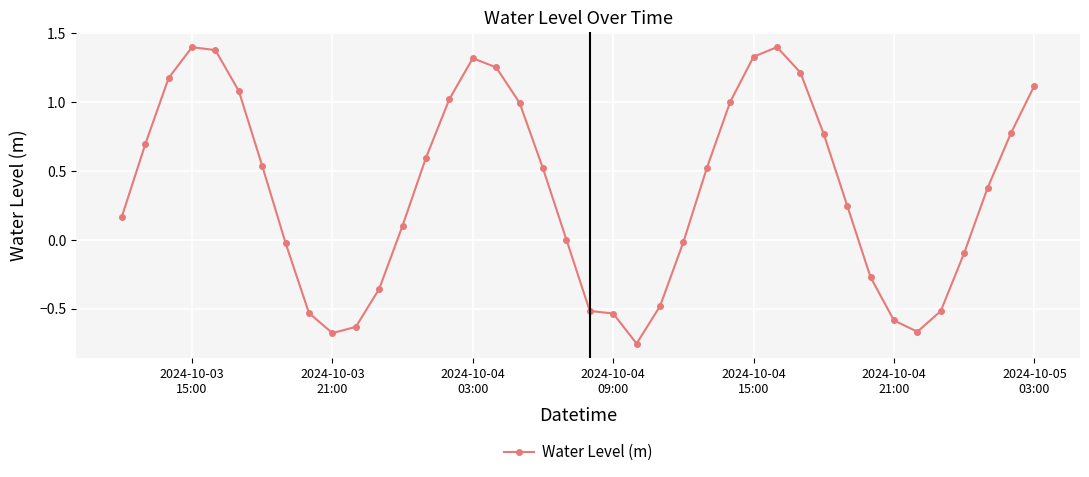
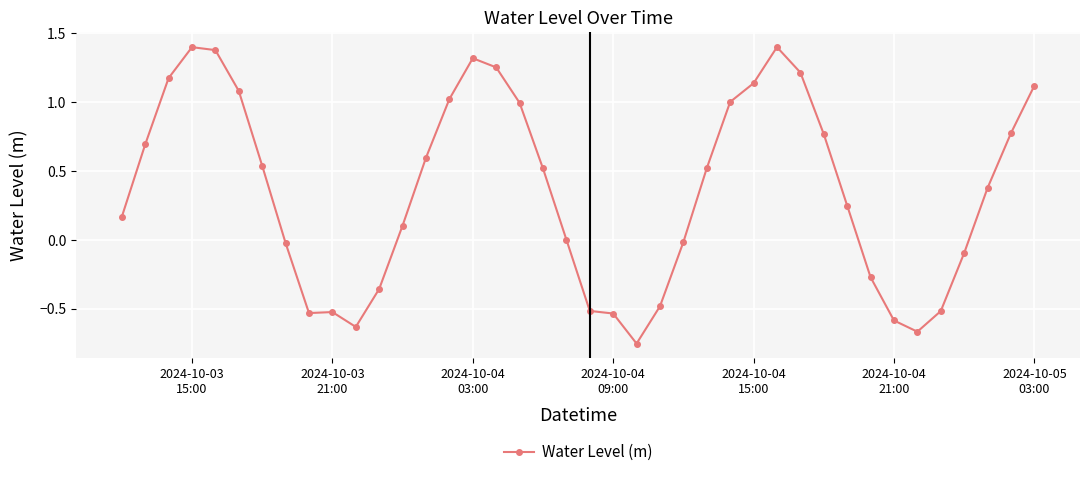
2024-10-03 21:00: -0.68 -> -0.52
2024-10-04 15:00: 1.33 -> 1.14
